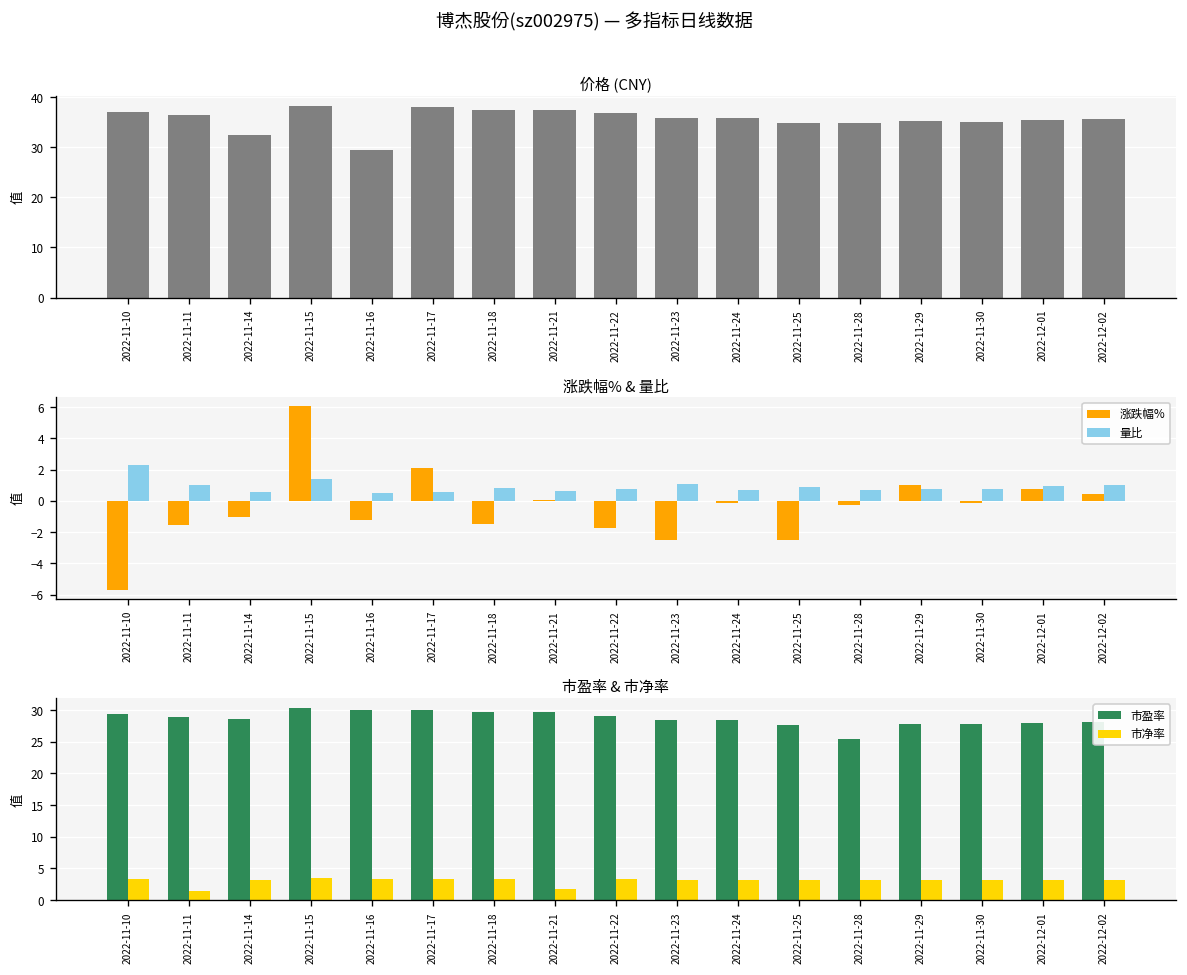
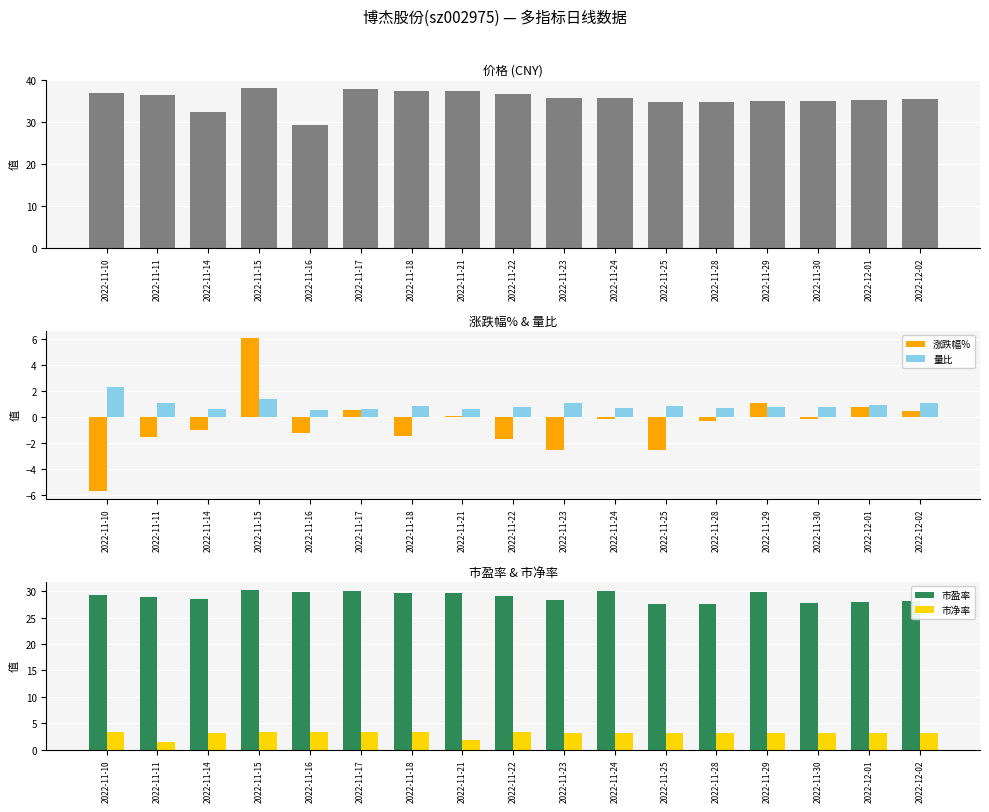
涨跌幅% & 量比, 涨跌幅%, 2022-11-17: 2.1 -> 0.5
市盈率 & 市净率, 市盈率, 2022-11-24: 28 -> 30
市盈率 & 市净率, 市盈率, 2022-11-28: 26 -> 28
市盈率 & 市净率, 市盈率, 2022-11-29: 28 -> 30
